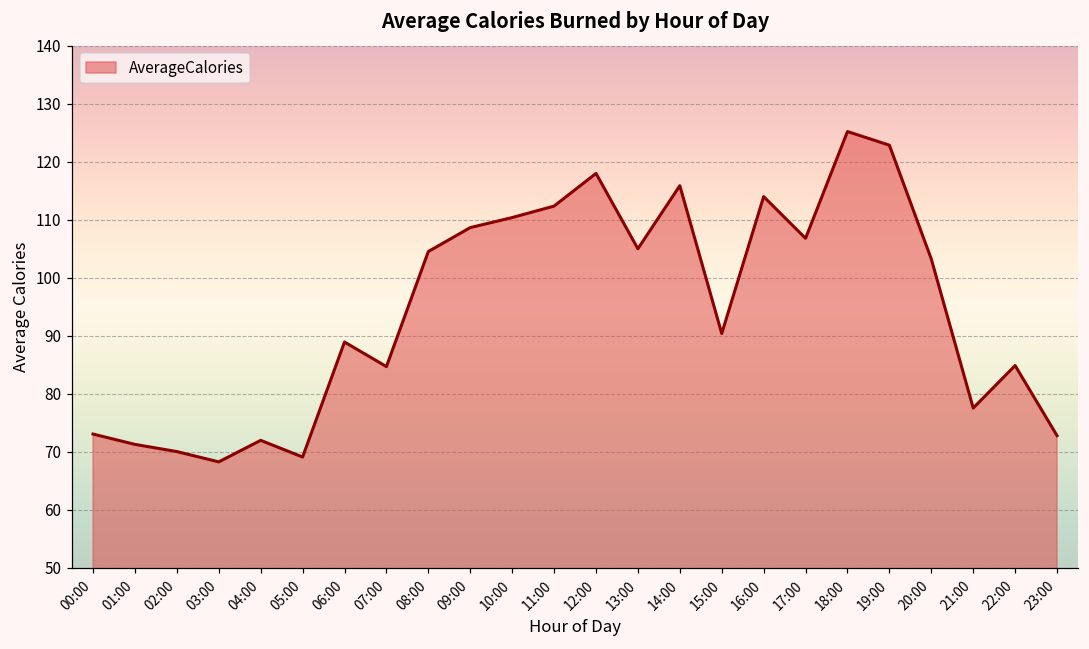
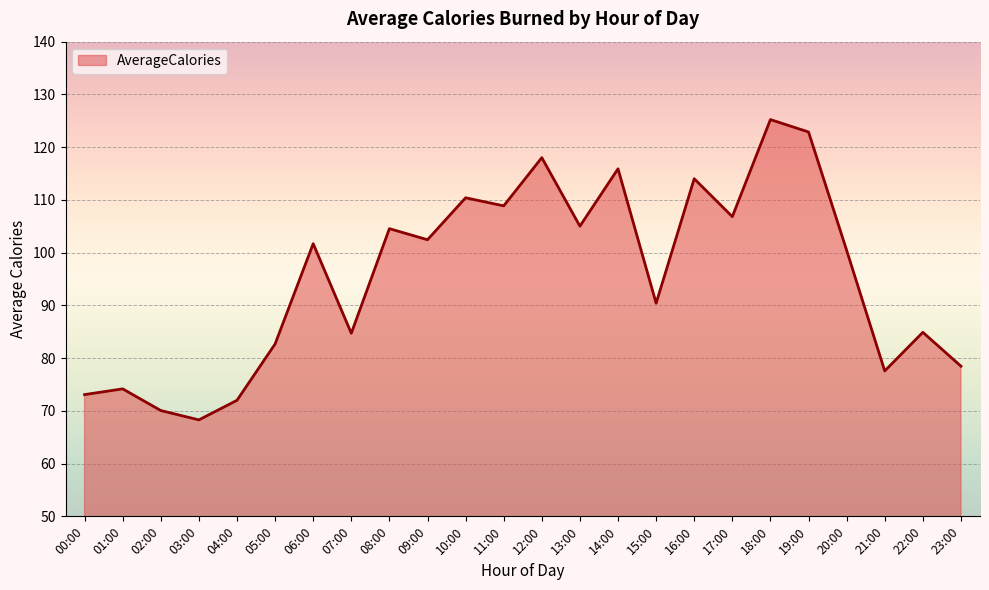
01:00: 71 -> 74
05:00: 69 -> 83
06:00: 89 -> 102
09:00: 109 -> 102
11:00: 112 -> 109
20:00: 103 -> 100
23:00: 73 -> 78
